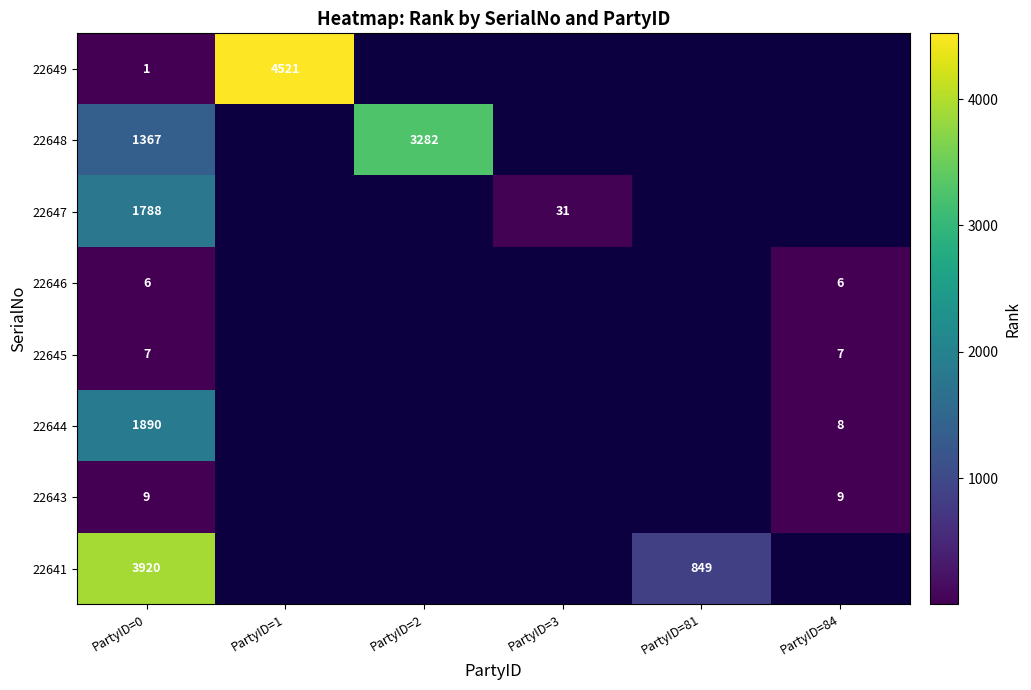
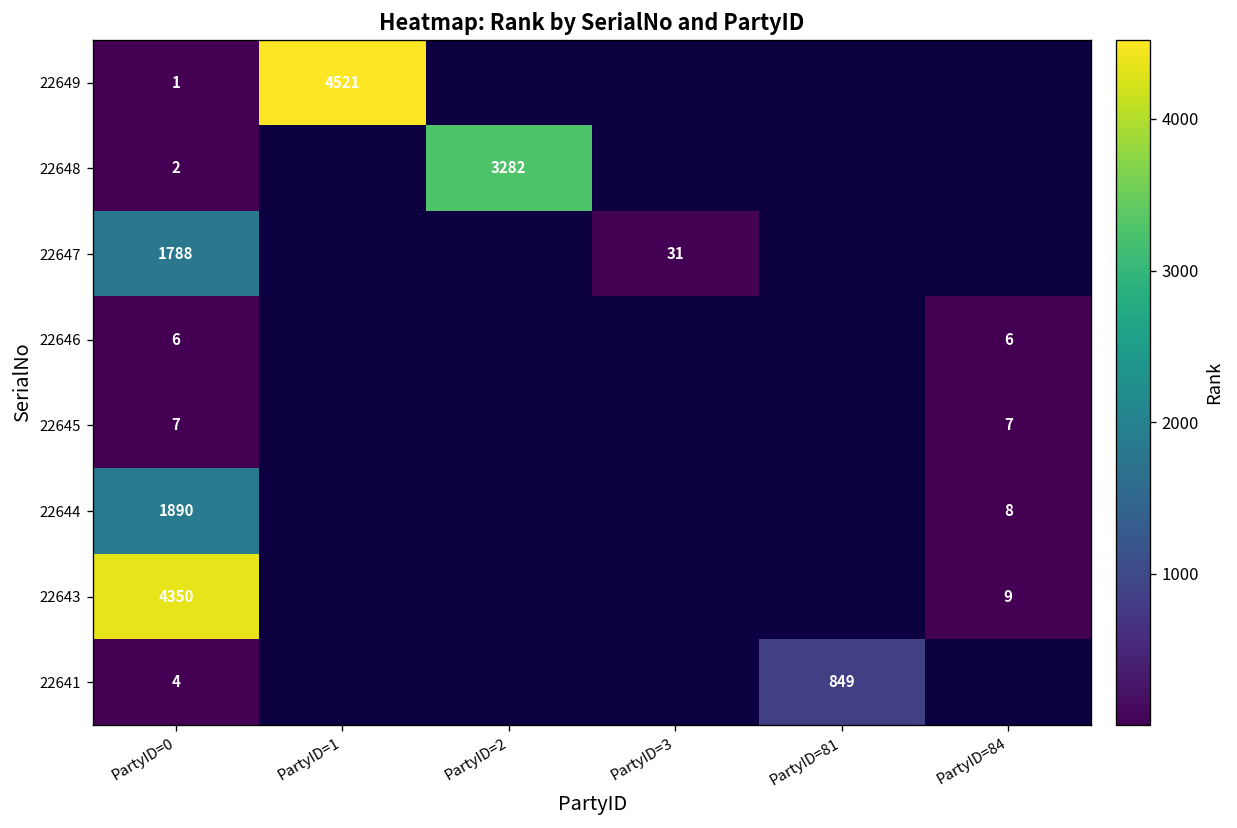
22648, PartyID=0: 1367 -> 2
22643, PartyID=0: 9 -> 4350
22641, PartyID=0: 3920 -> 4
